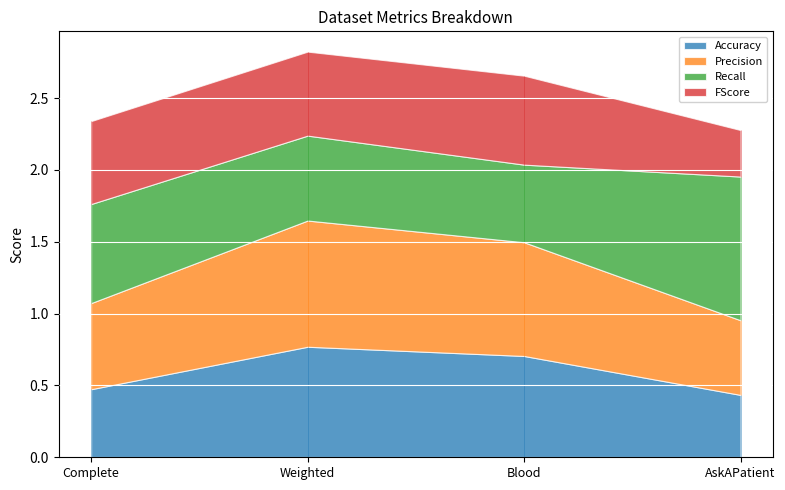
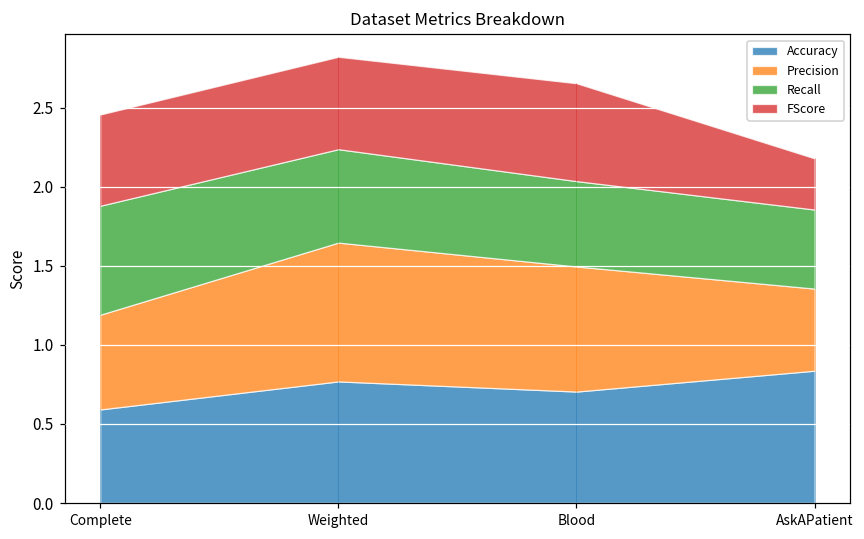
Accuracy, Complete: 0.47 -> 0.59
Accuracy, AskAPatient: 0.43 -> 0.84
Recall, AskAPatient: 1.0 -> 0.5
